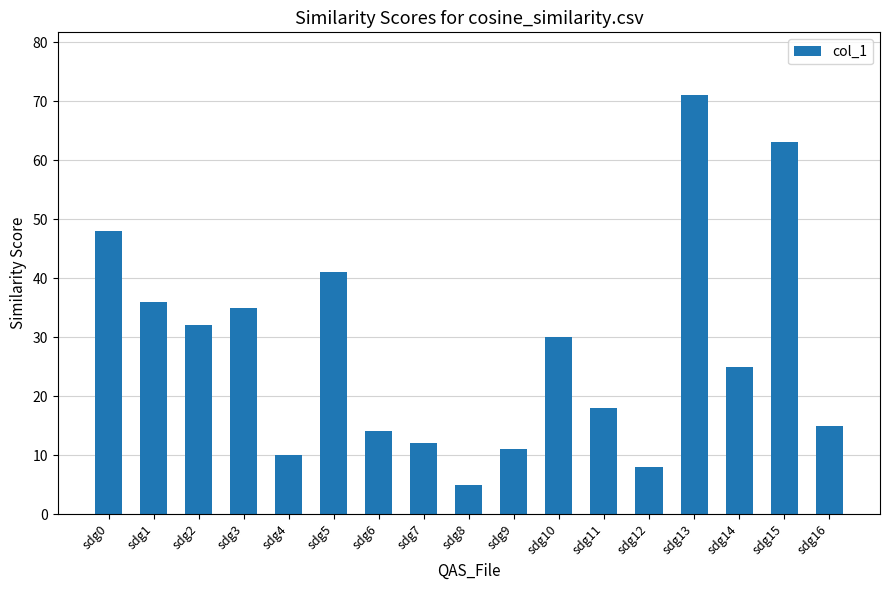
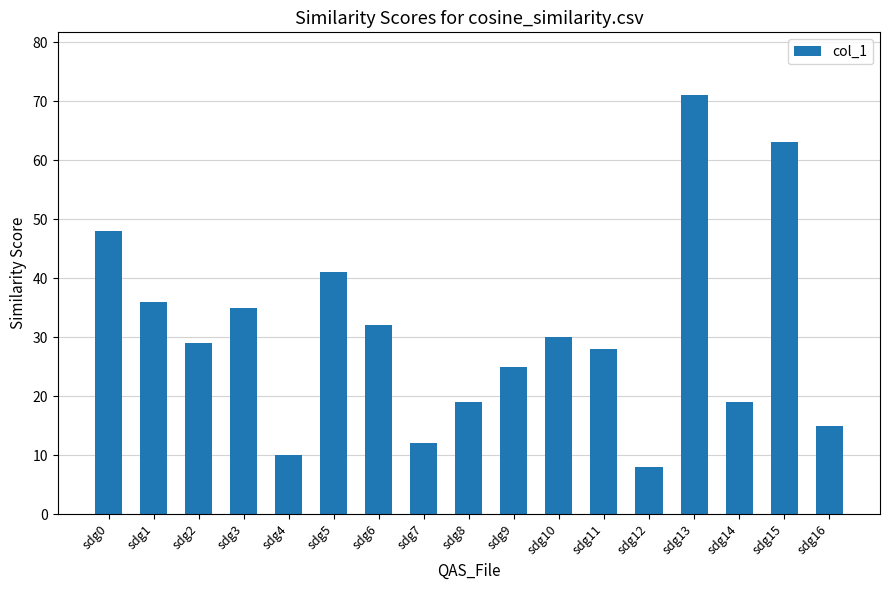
sdg2: 32 -> 29
sdg6: 14 -> 32
sdg8: 5 -> 19
sdg9: 11 -> 25
sdg11: 18 -> 28
sdg14: 25 -> 19
